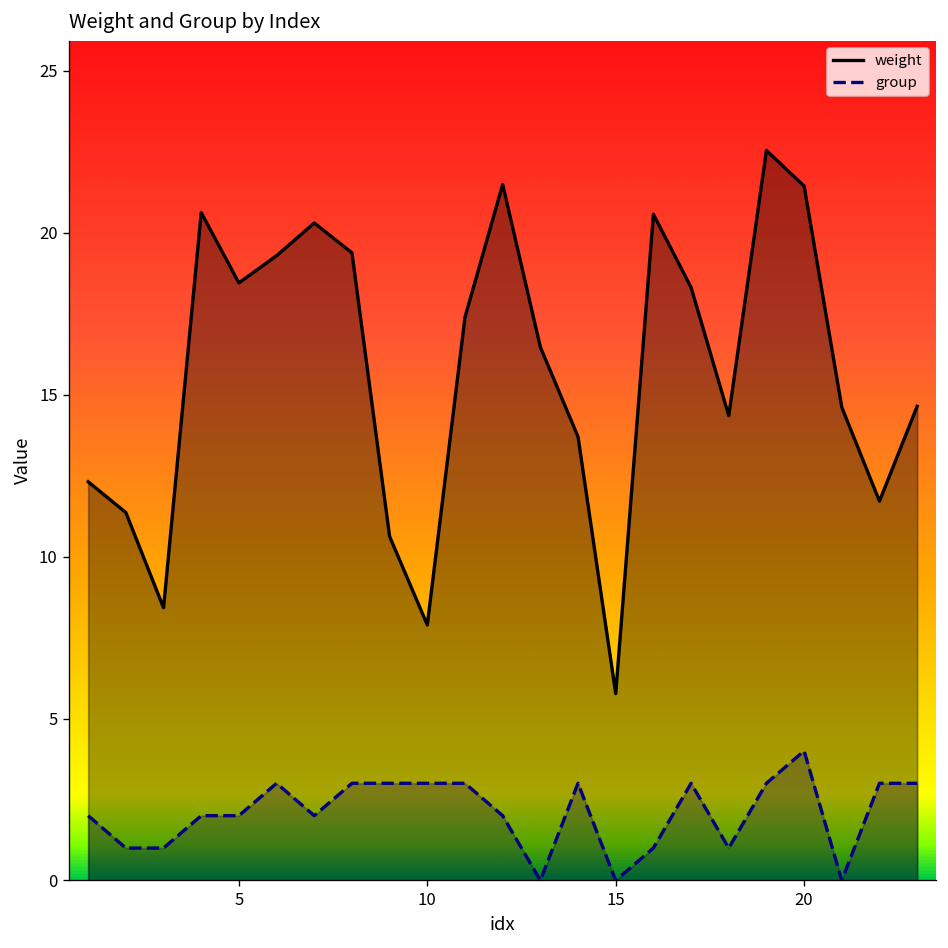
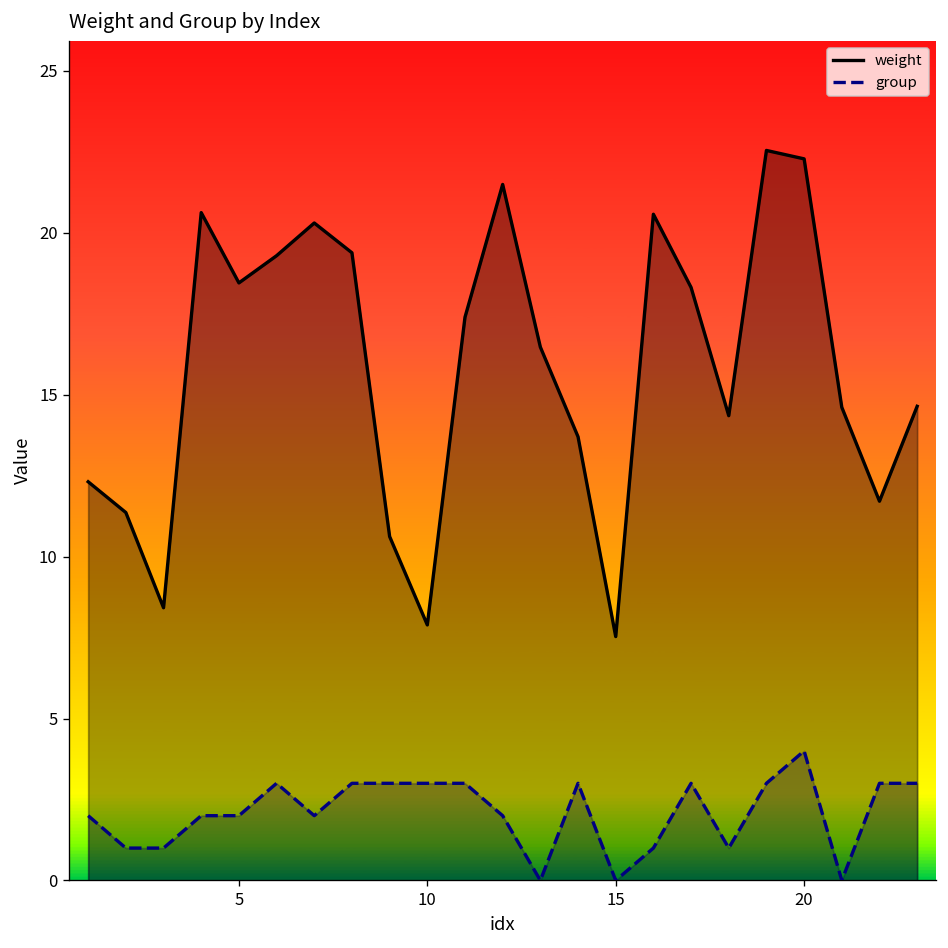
weight, 15: 5.8 -> 7.5
weight, 20: 21.4 -> 22.3
